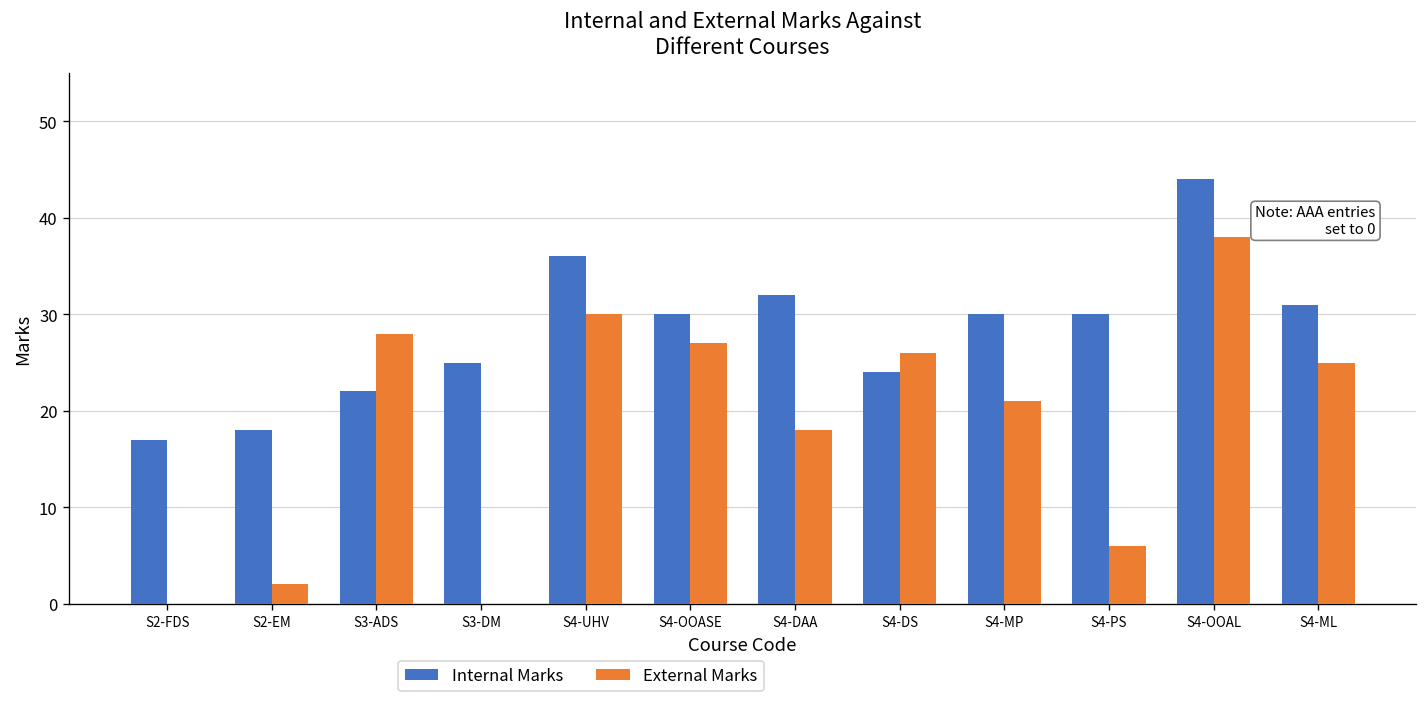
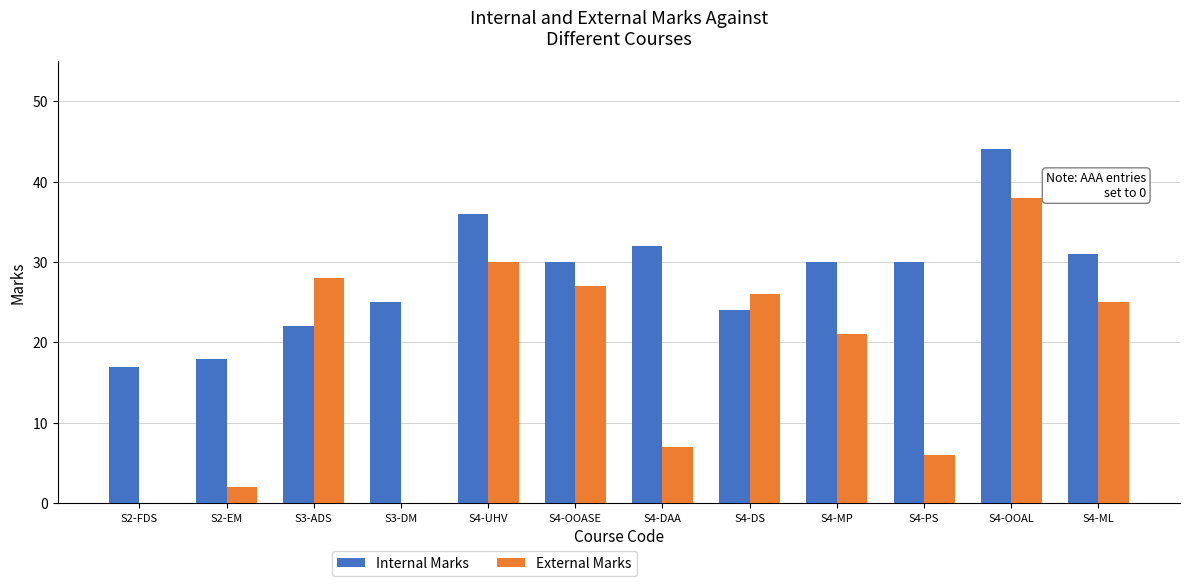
External Marks, S4-DAA: 18 -> 7
